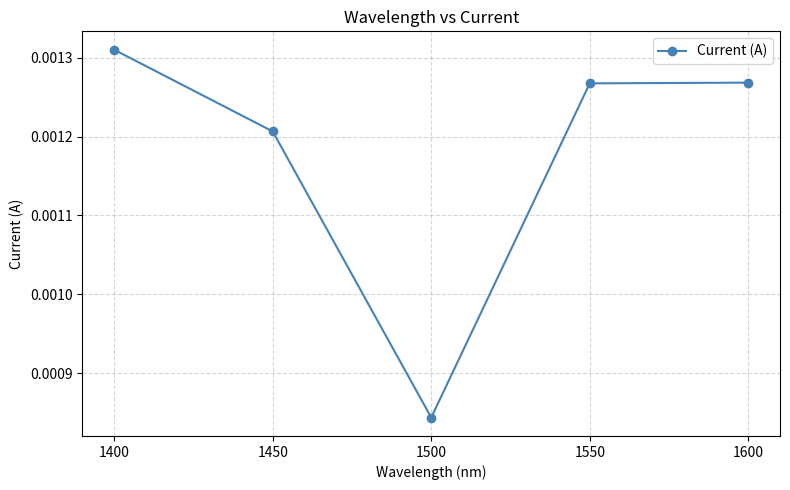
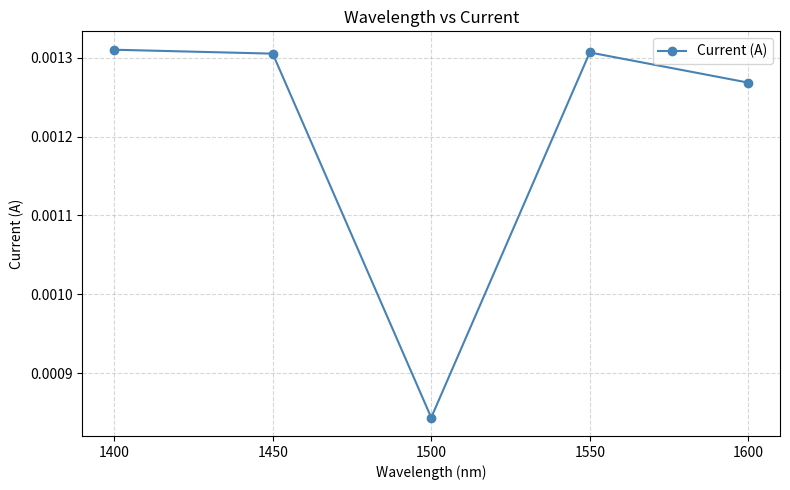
1450: 0.00121 -> 0.00131
1550: 0.00127 -> 0.00131
